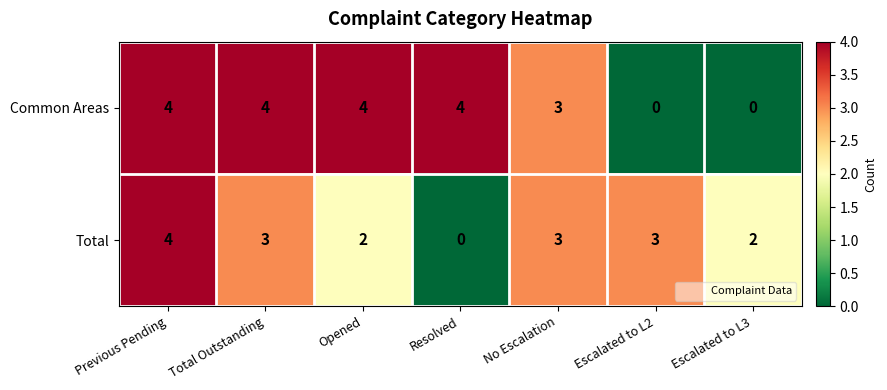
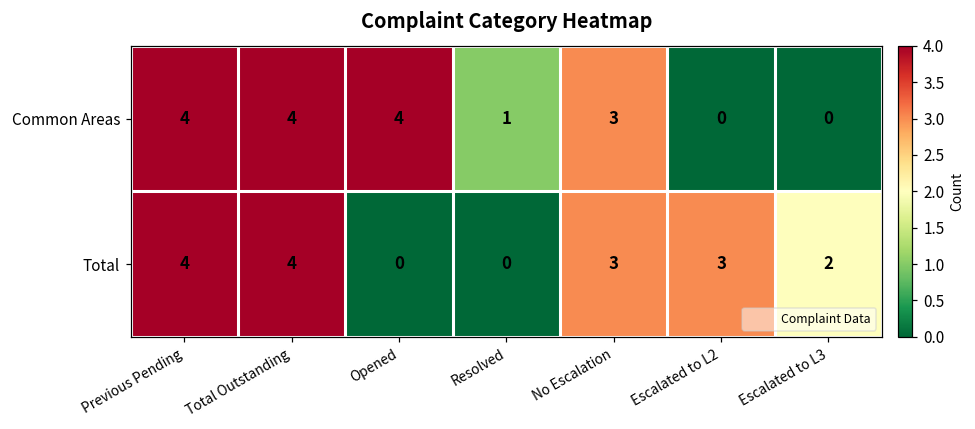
Common Areas, Resolved: 4 -> 1
Total, Total Outstanding: 3 -> 4
Total, Opened: 2 -> 0
